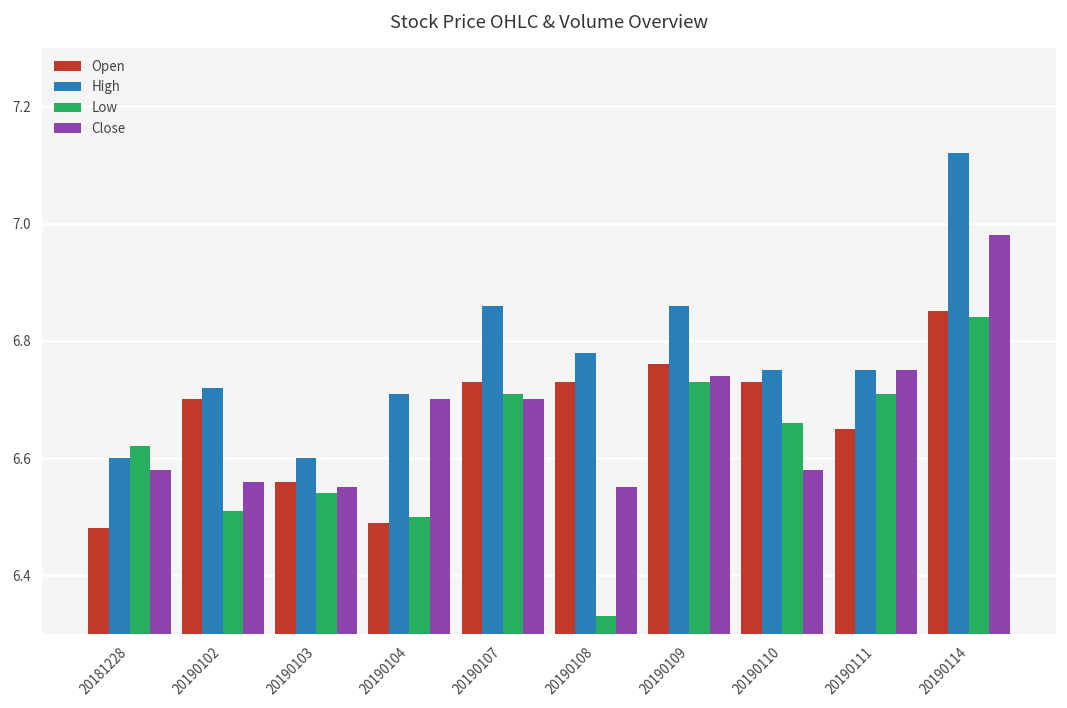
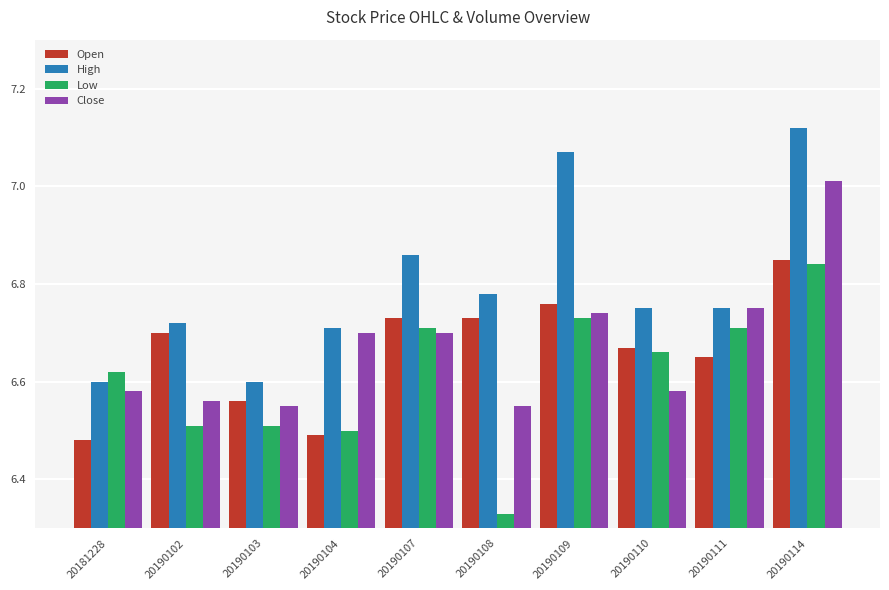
Low, 20190103: 6.54 -> 6.51
High, 20190109: 6.86 -> 7.07
Open, 20190110: 6.73 -> 6.67
Close, 20190114: 6.98 -> 7.01
